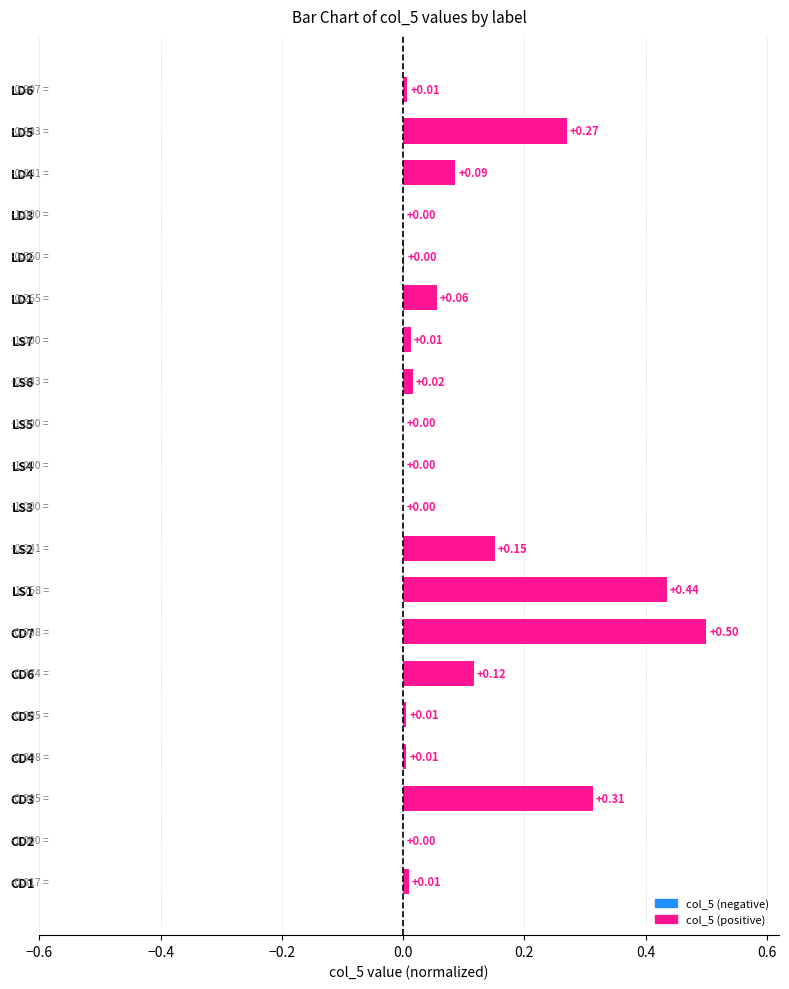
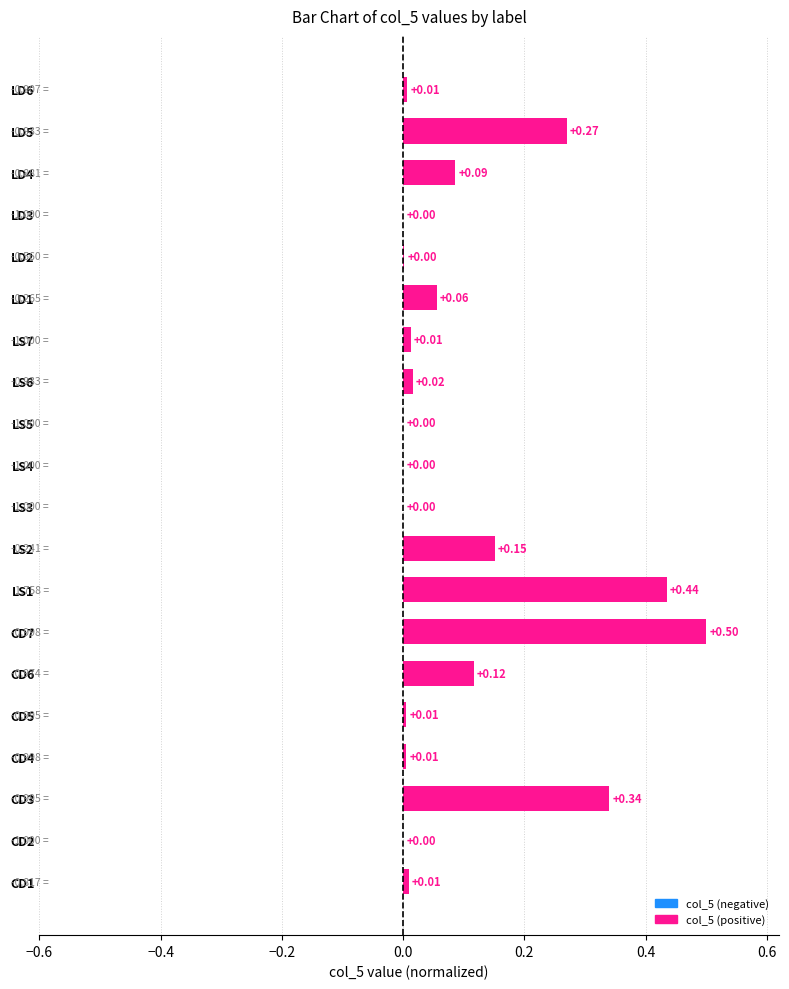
CD3: +0.31 -> +0.34
